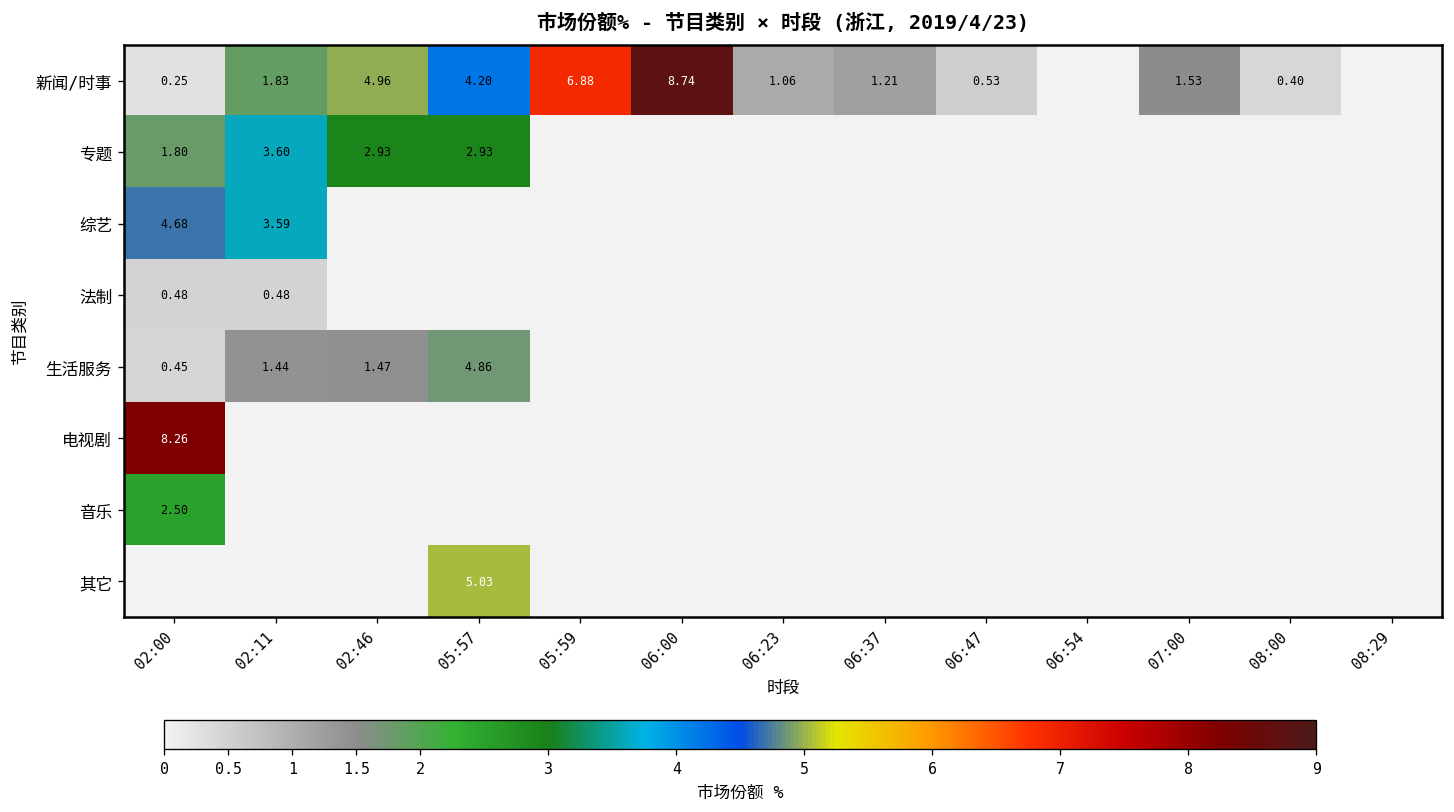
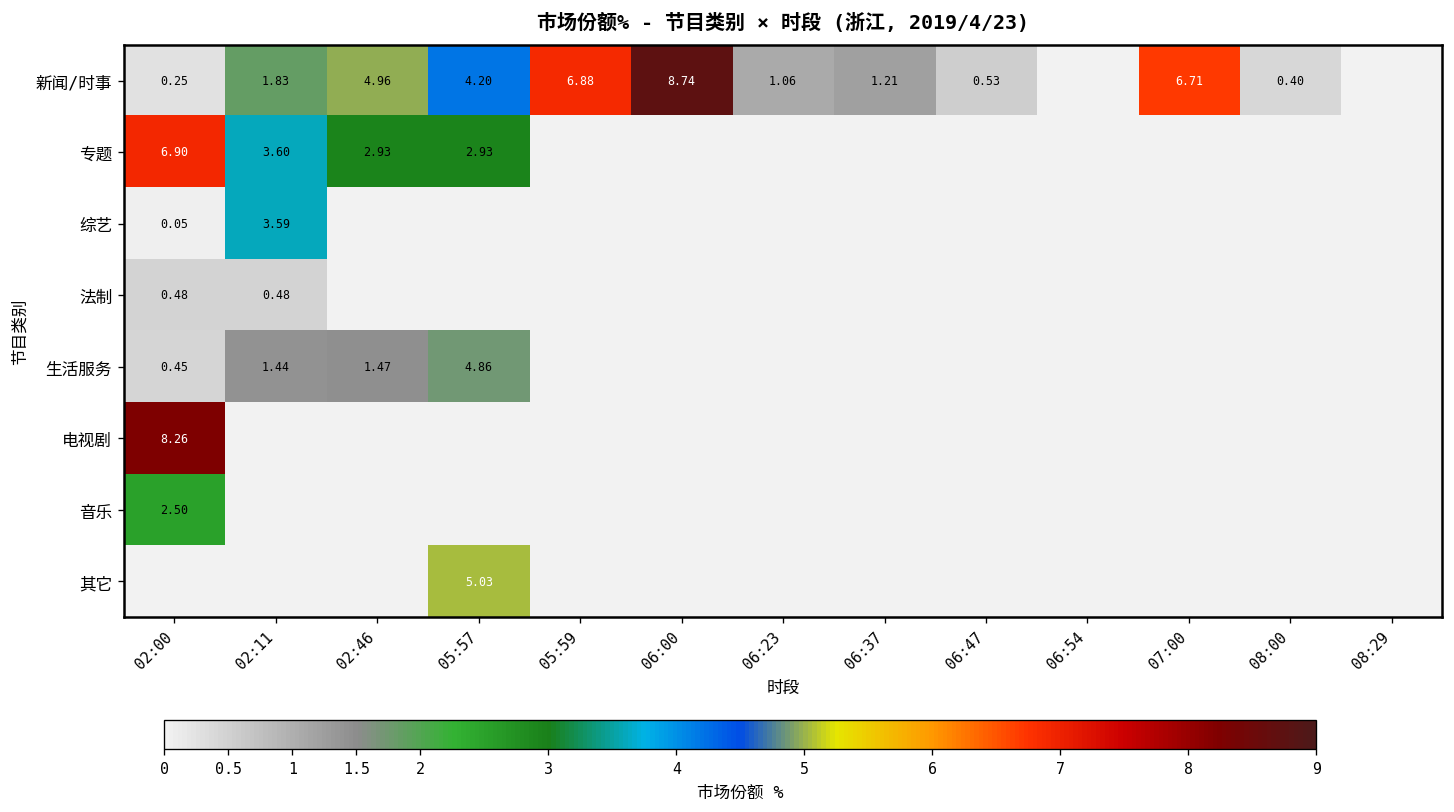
新闻/时事, 07:00: 1.53 -> 6.71
专题, 02:00: 1.80 -> 6.90
综艺, 02:00: 4.68 -> 0.05
